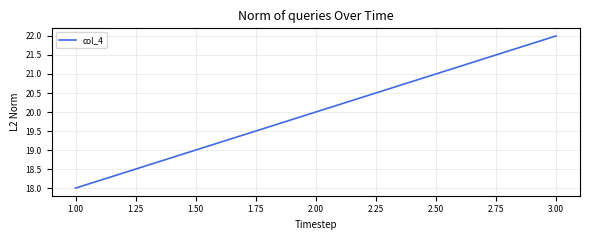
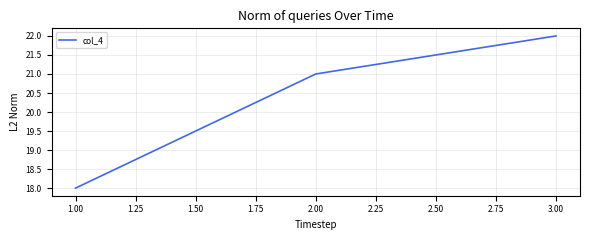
2.00: 20 -> 21
